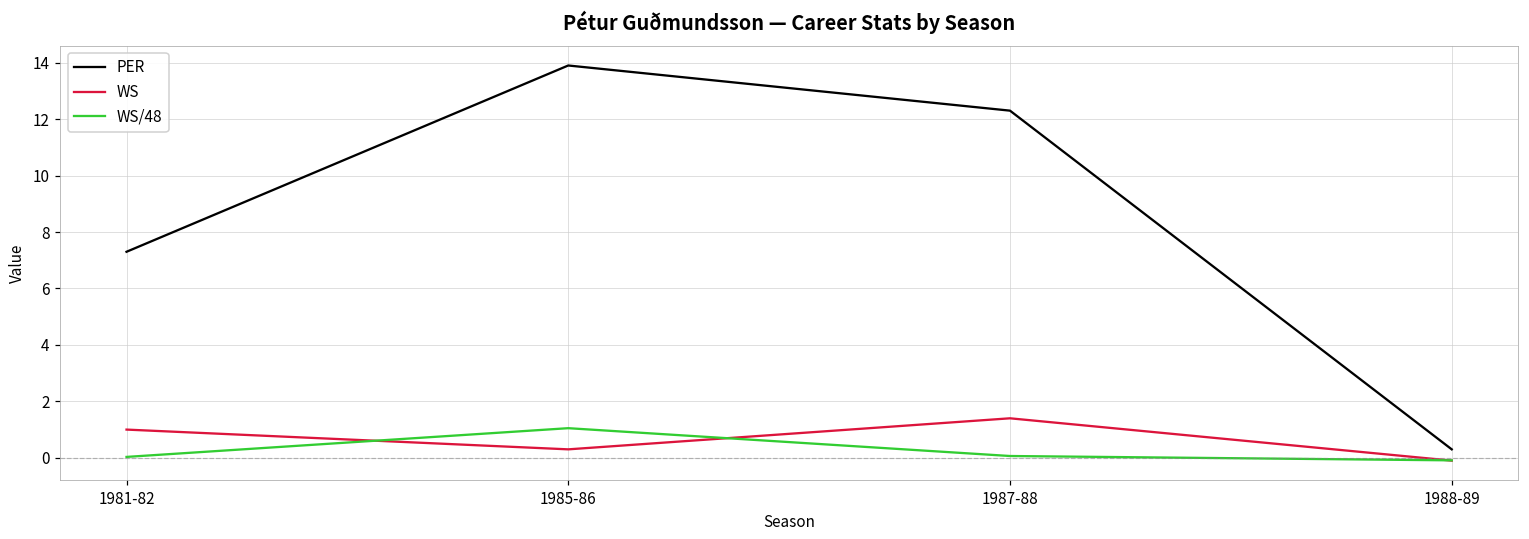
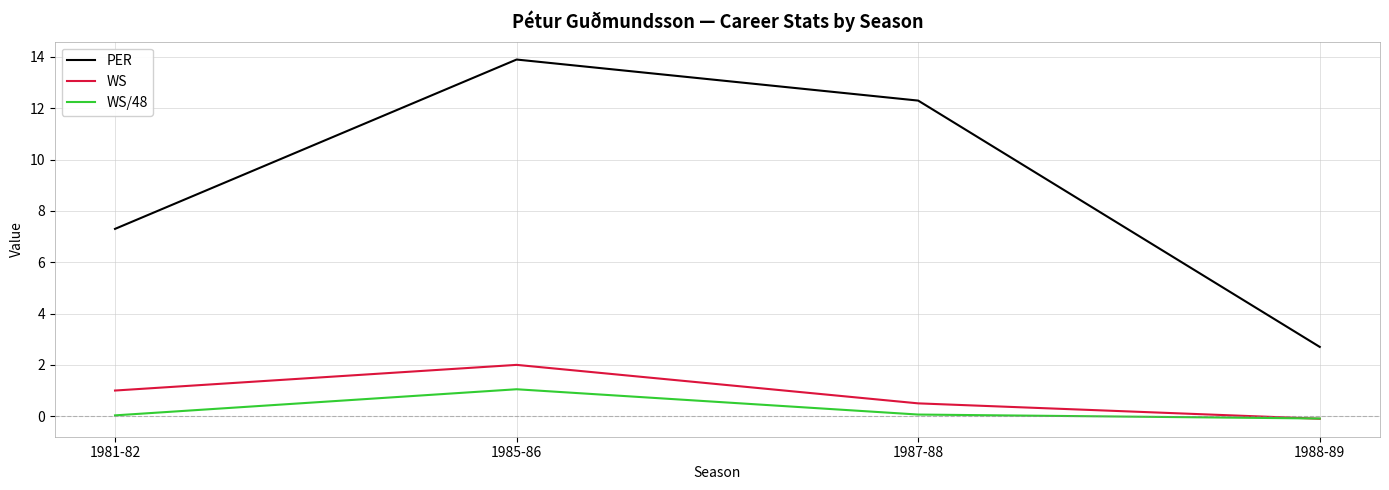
WS, 1985-86: 0.3 -> 2.0
WS, 1987-88: 1.4 -> 0.5
PER, 1988-89: 0.3 -> 2.7
